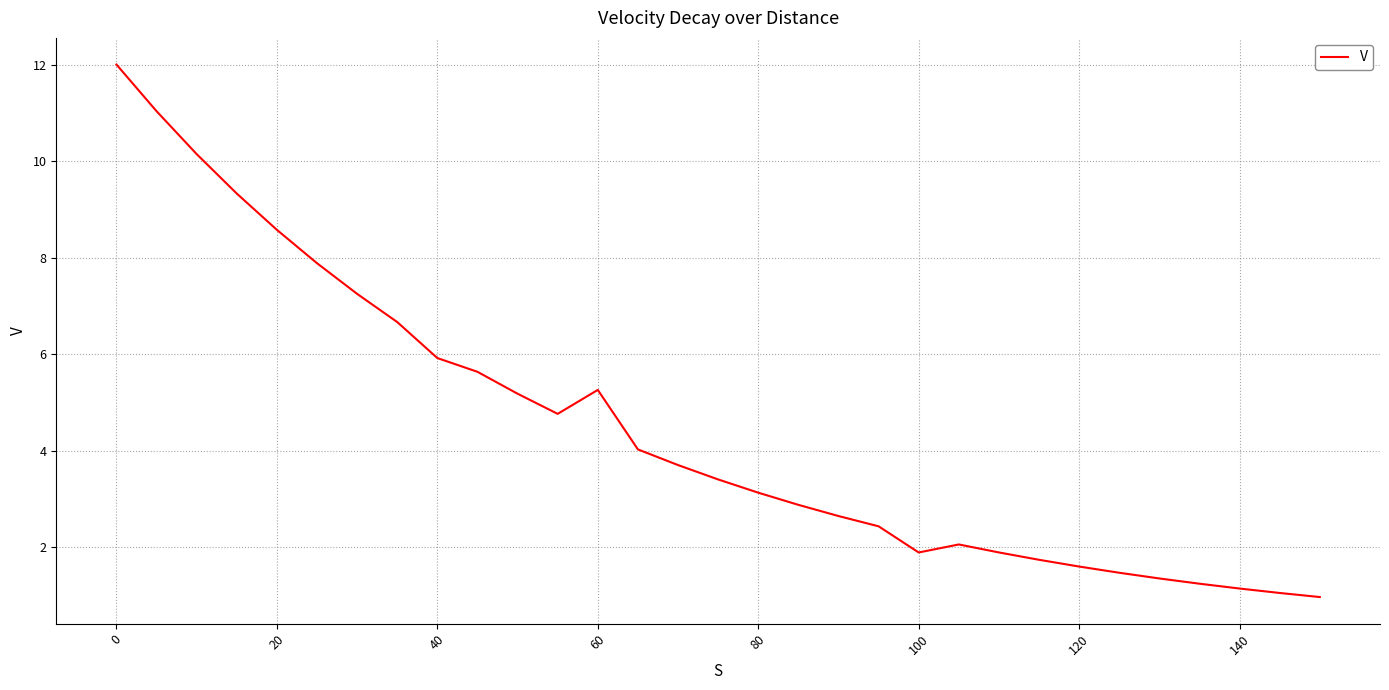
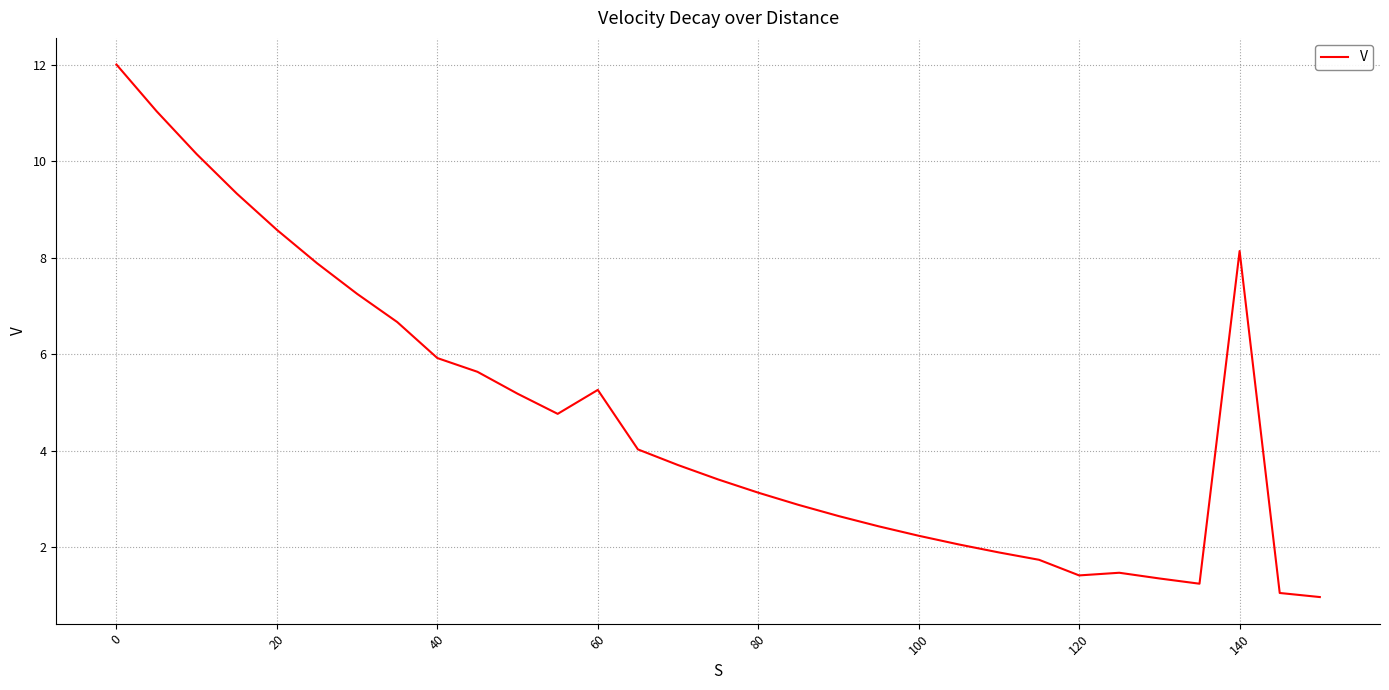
100: 1.9 -> 2.2
120: 1.6 -> 1.4
140: 1.1 -> 8.1
